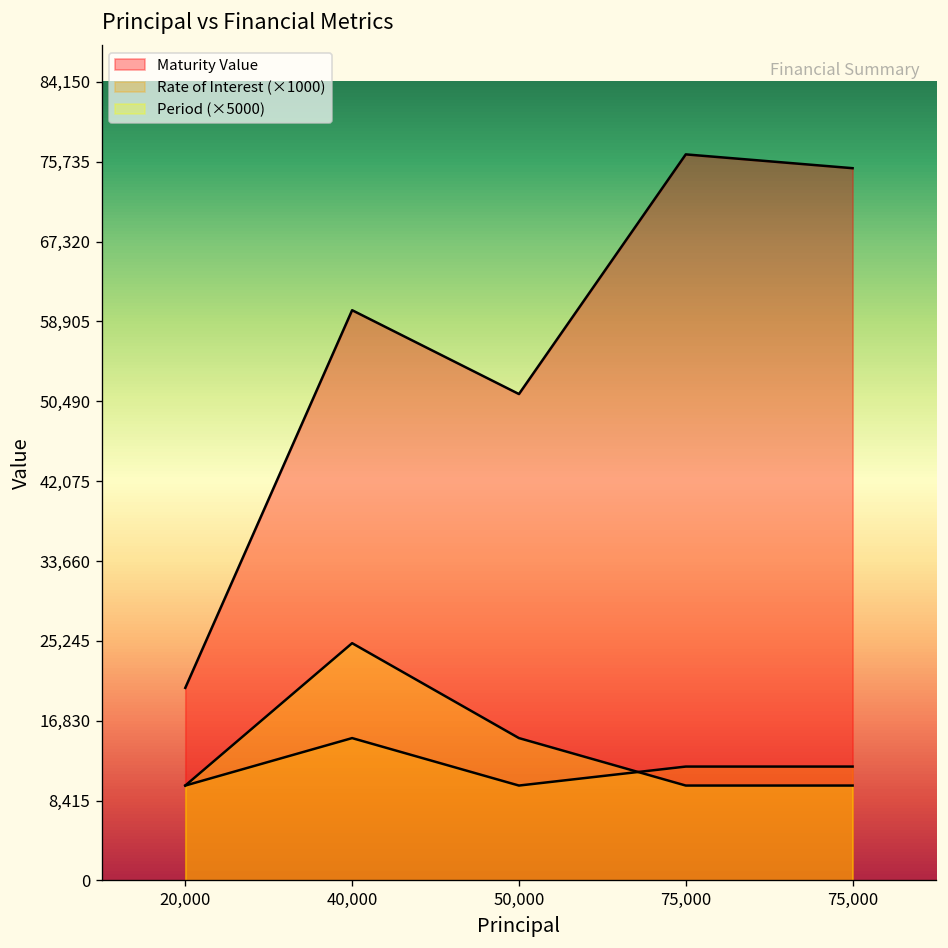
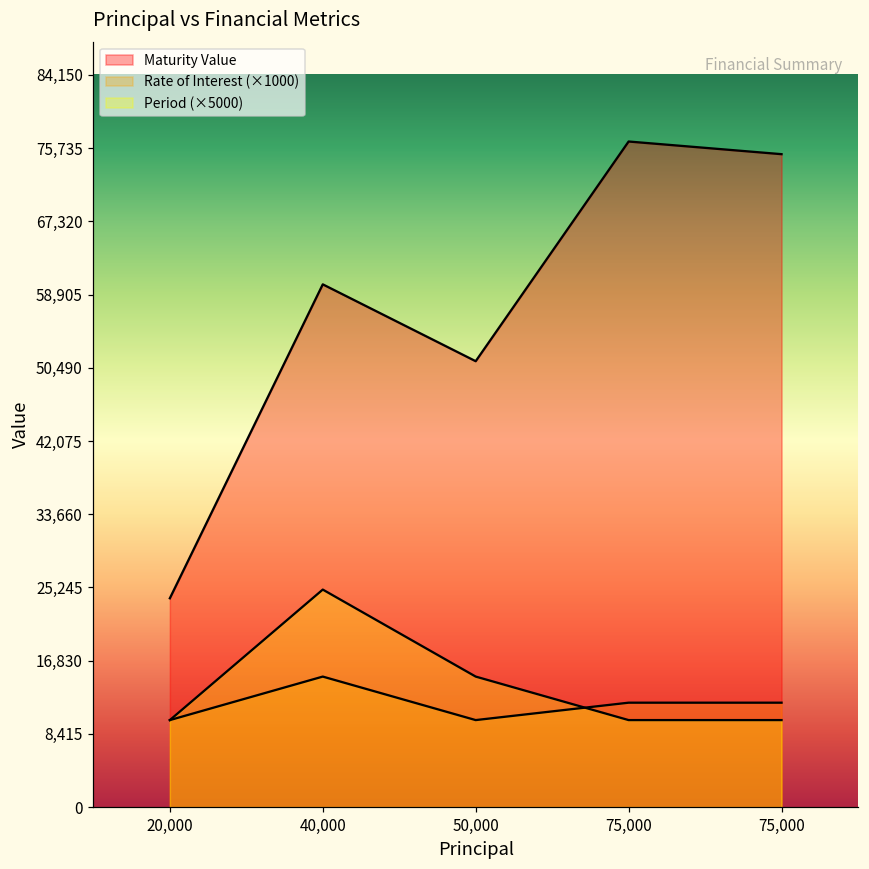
Maturity Value, 20,000: 20,000 -> 24,000
